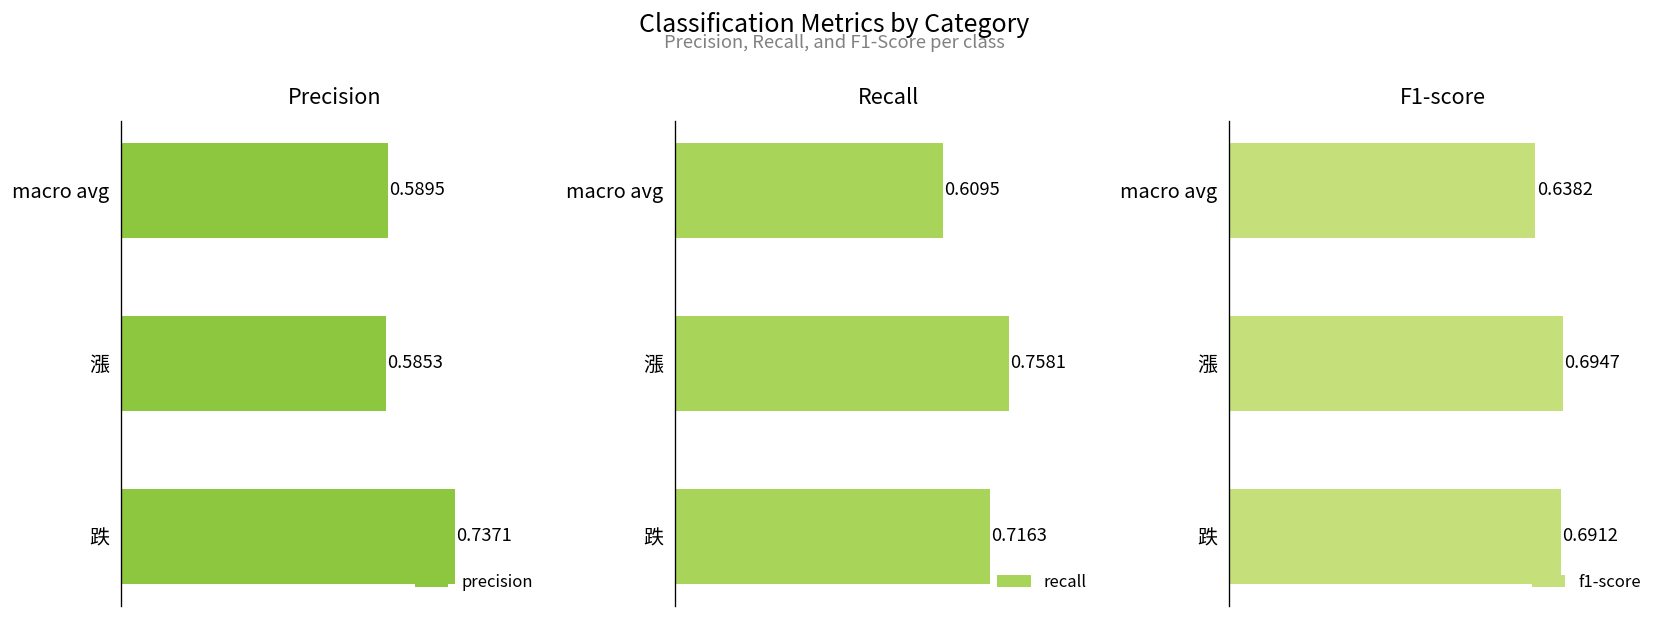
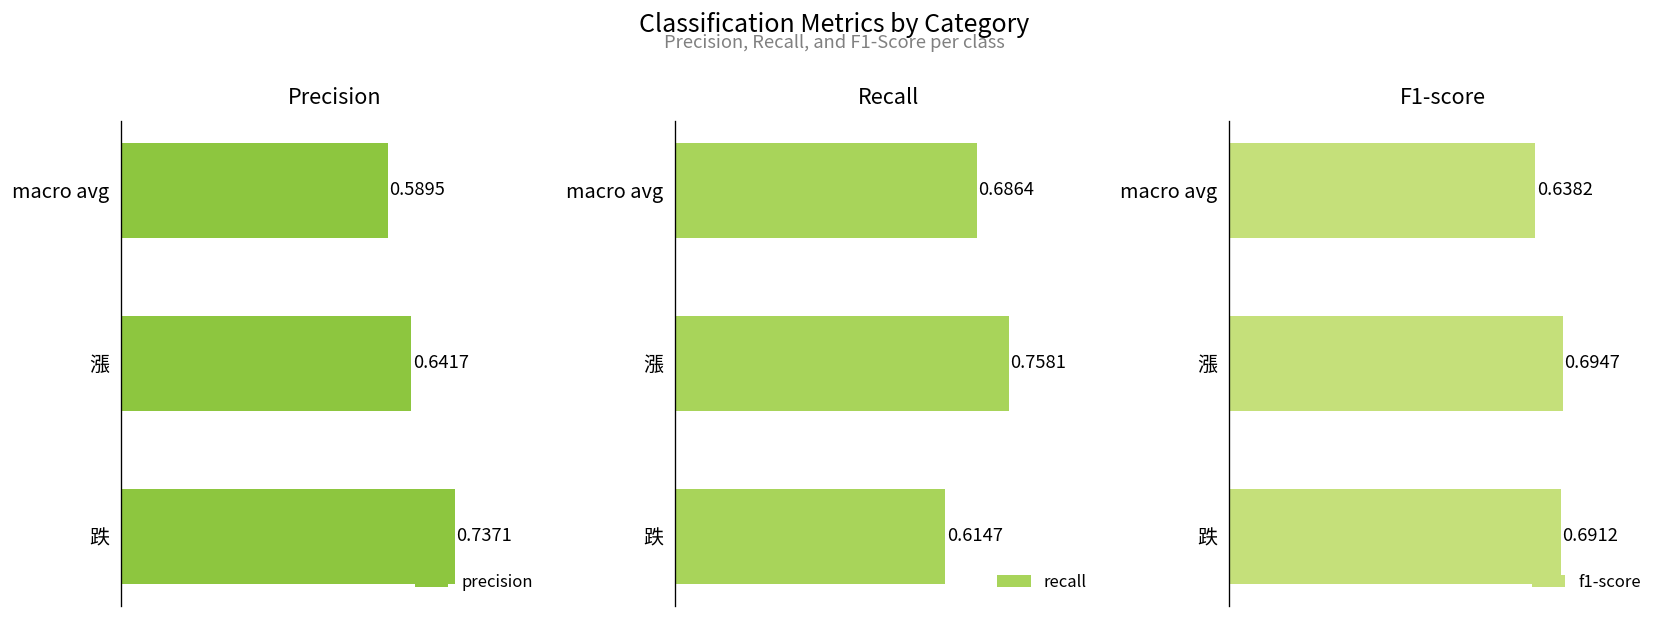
Precision, 漲: 0.5853 -> 0.6417
Recall, macro avg: 0.6095 -> 0.6864
Recall, 跌: 0.7163 -> 0.6147
